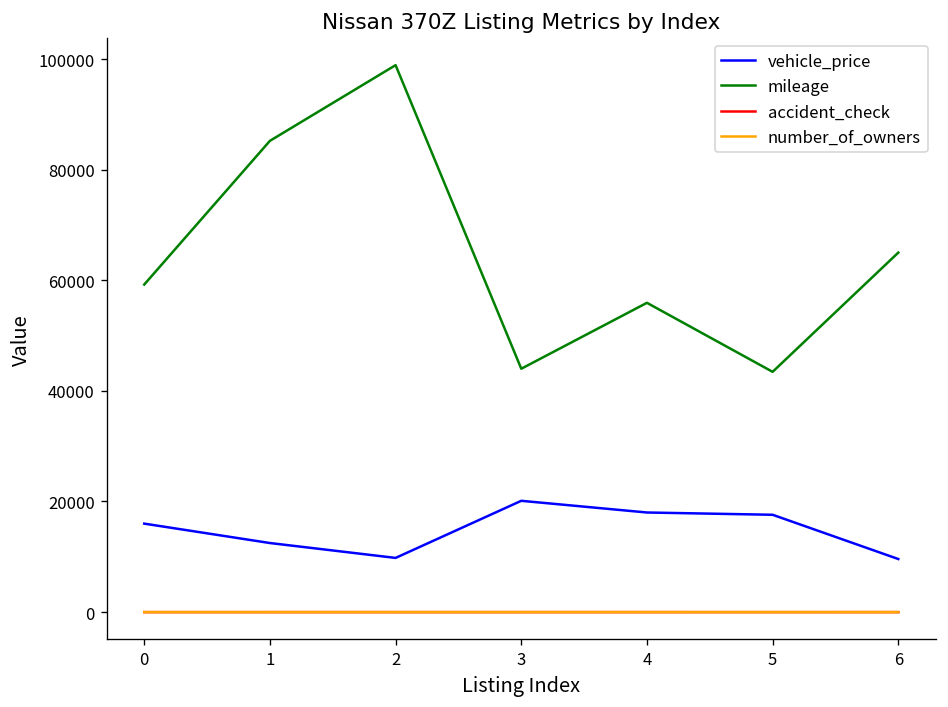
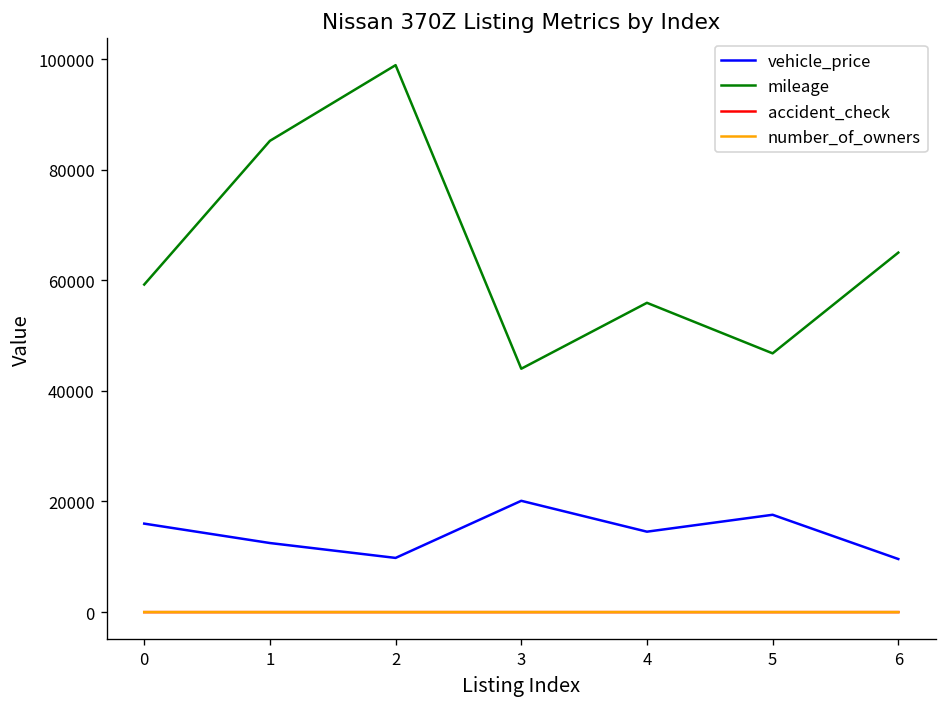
vehicle_price, 4: 18000 -> 15000
mileage, 5: 43000 -> 47000
